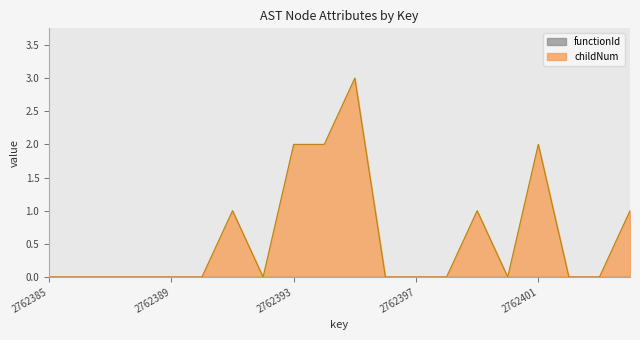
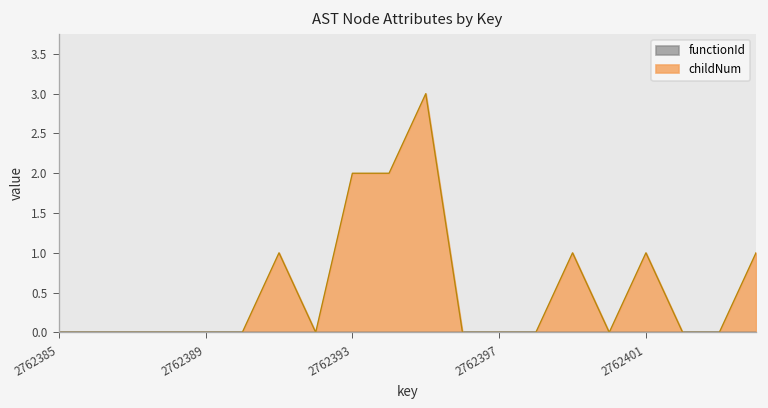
childNum, 2762401: 2 -> 1
